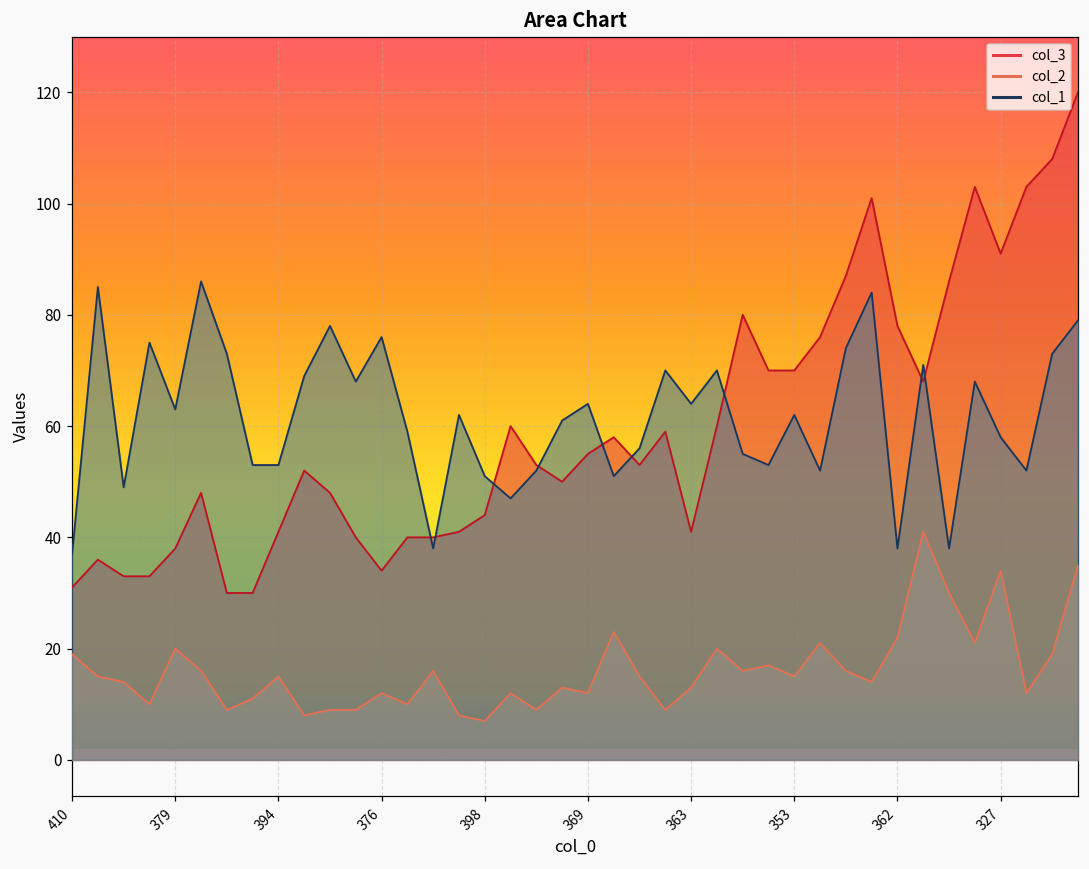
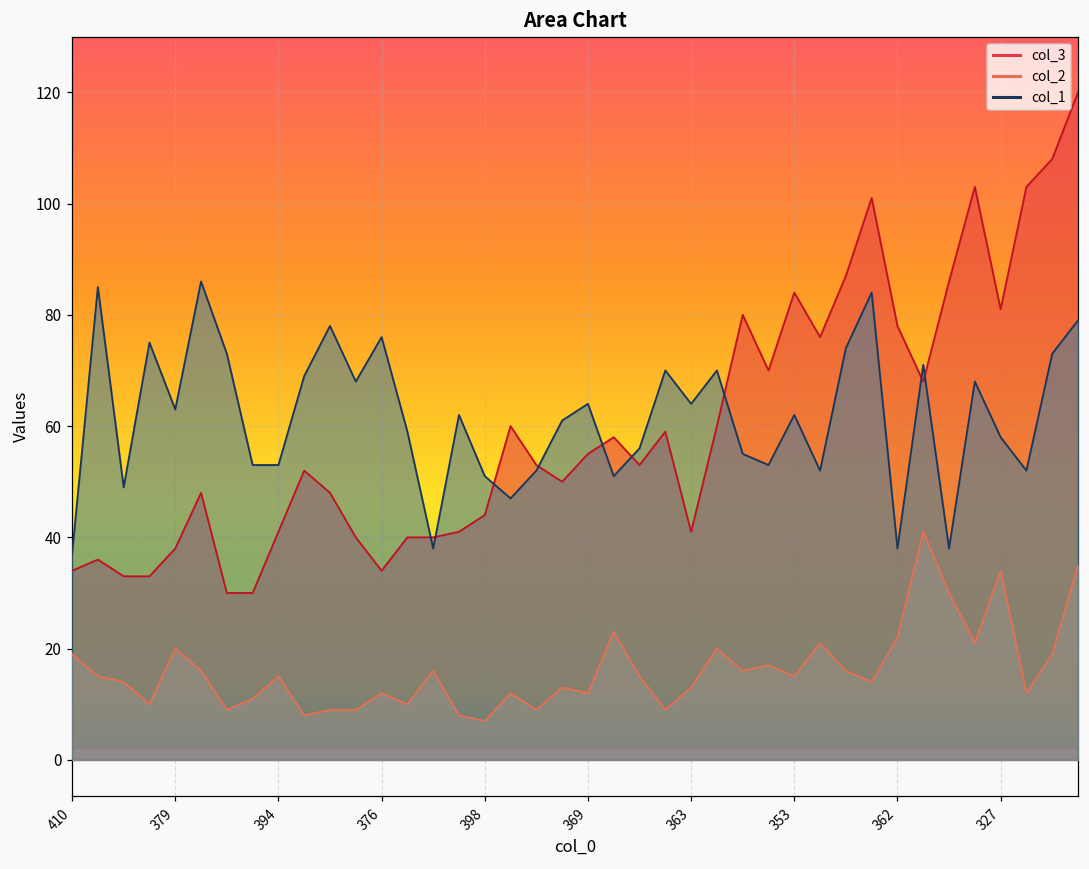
col_3, 410: 31 -> 34
col_3, 353: 70 -> 84
col_3, 327: 91 -> 81
